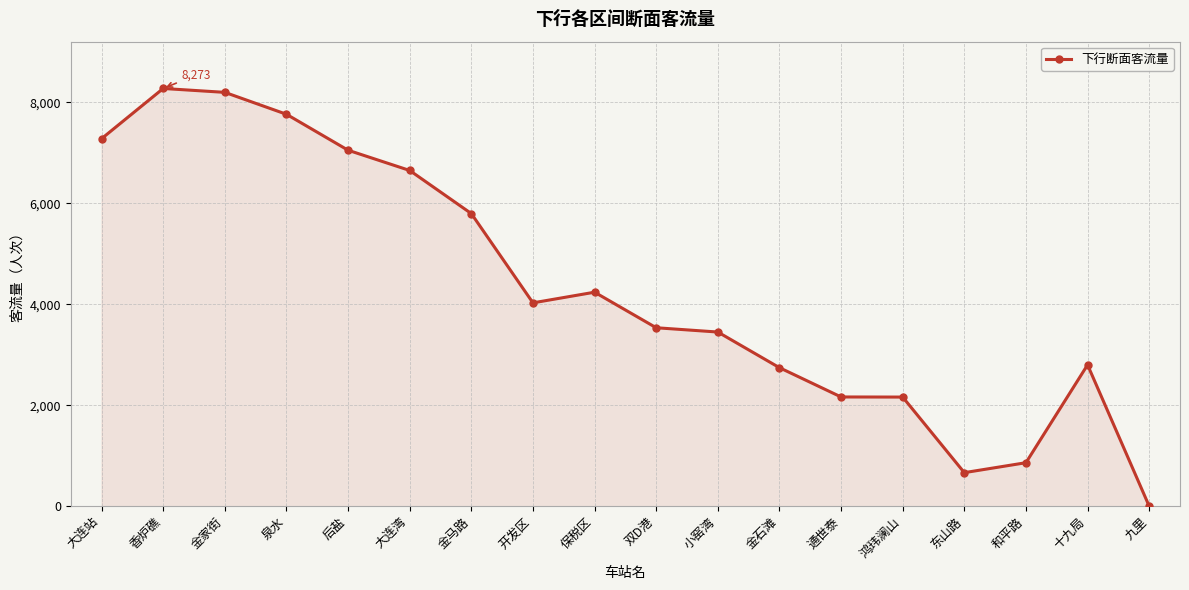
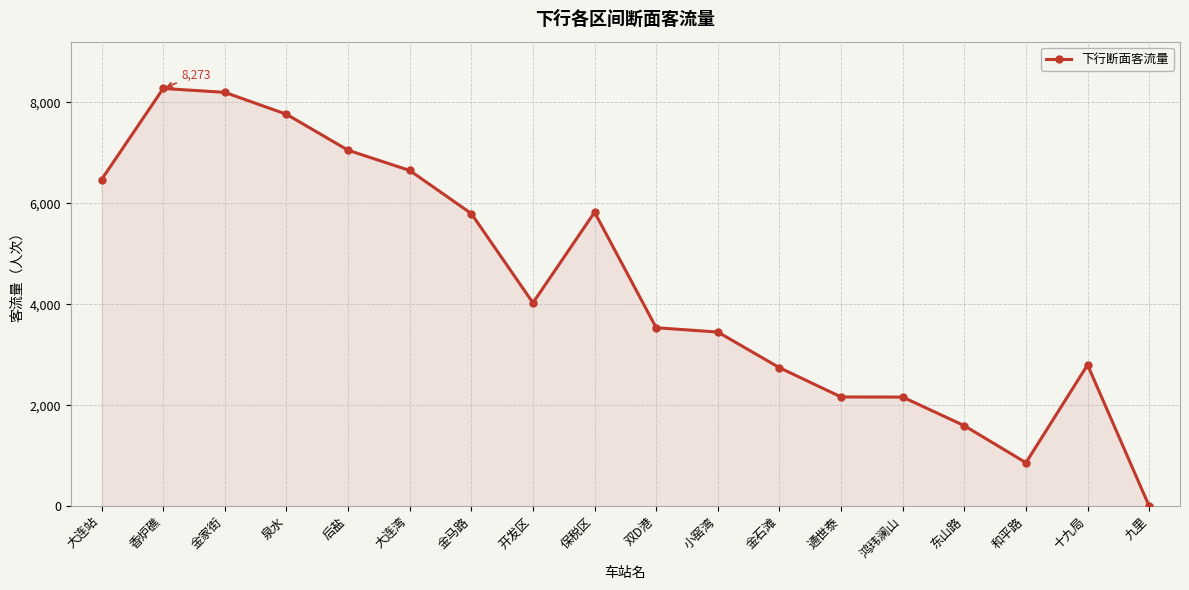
大连站: 7,300 -> 6,500
保税区: 4,200 -> 5,800
东山路: 700 -> 1,600
